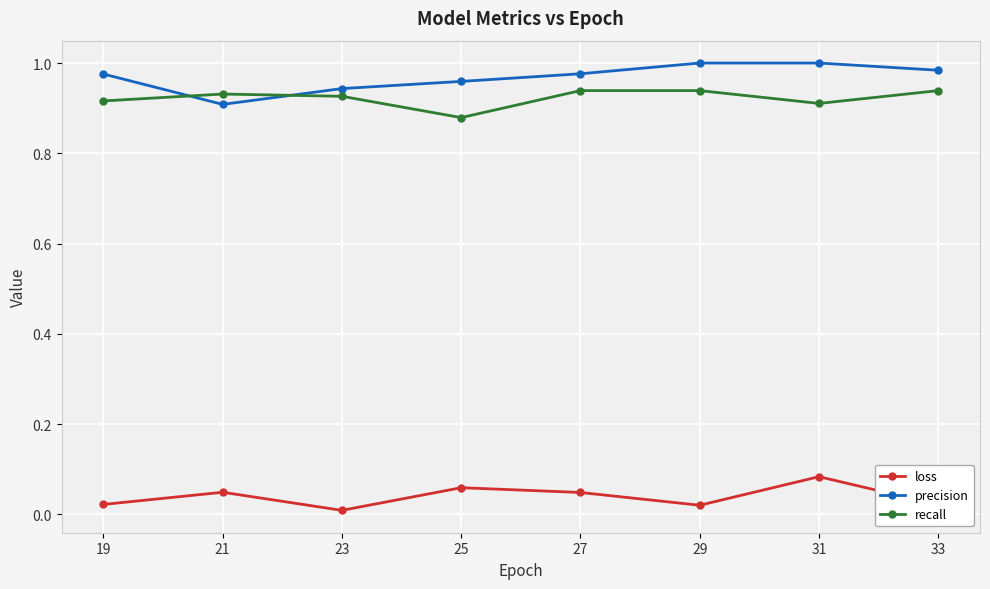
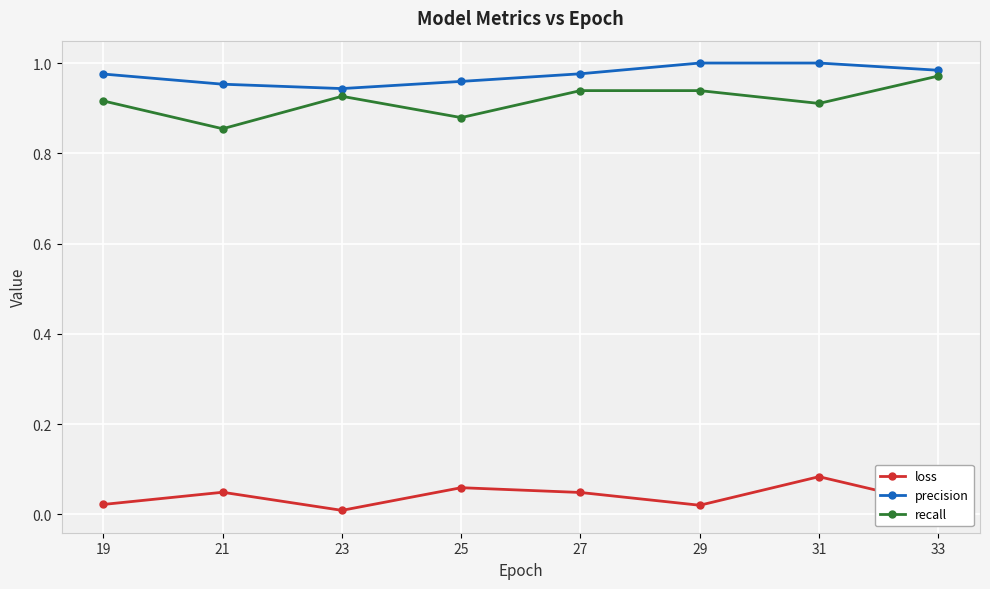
precision, 21: 0.91 -> 0.95
recall, 21: 0.93 -> 0.85
recall, 33: 0.94 -> 0.97
